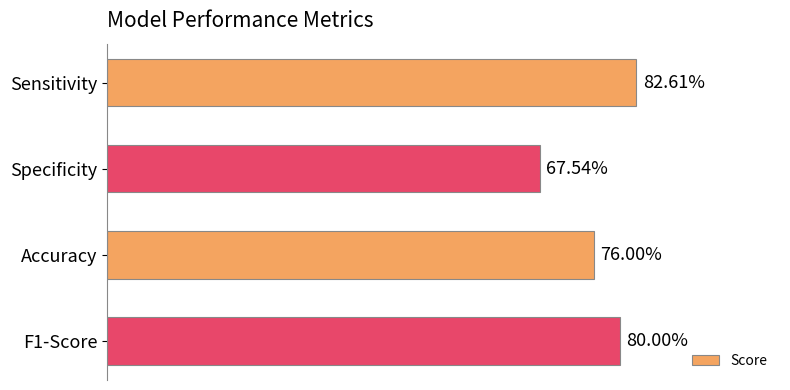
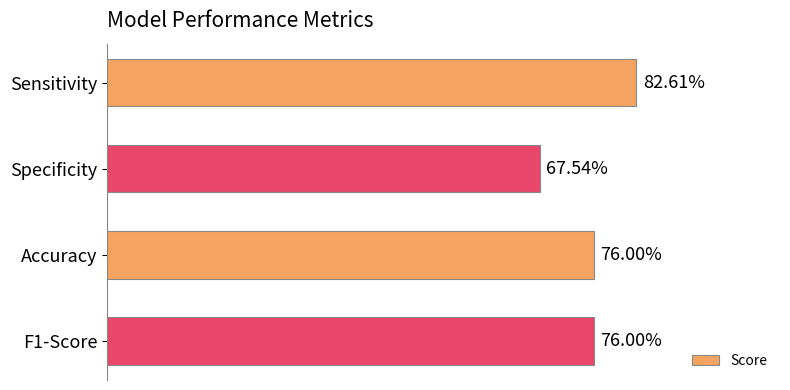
F1-Score: 80.00% -> 76.00%
